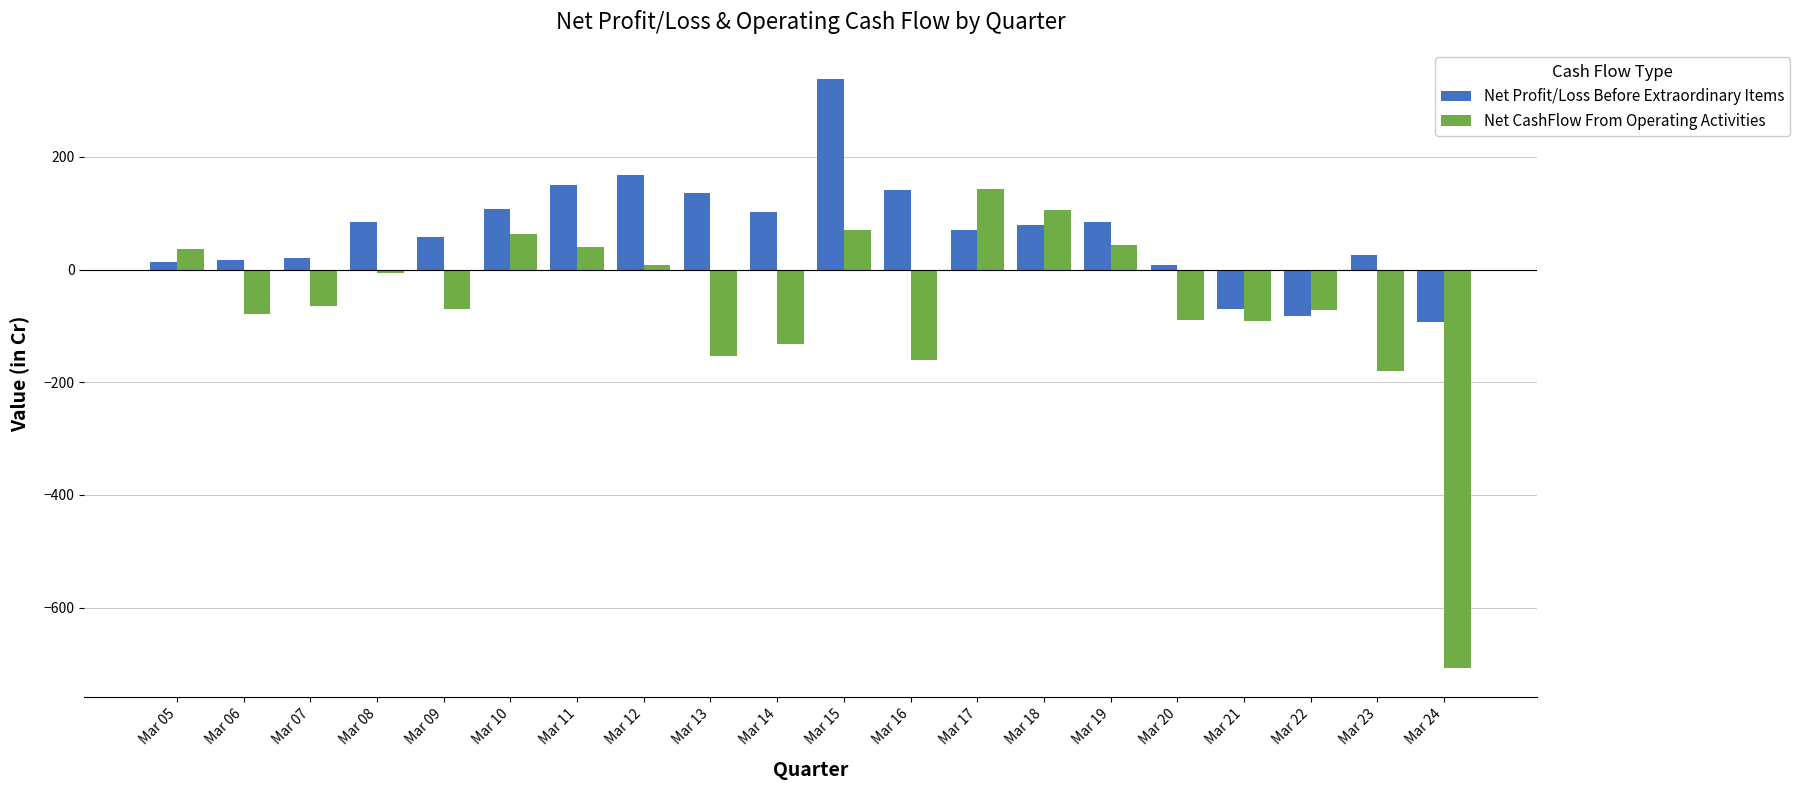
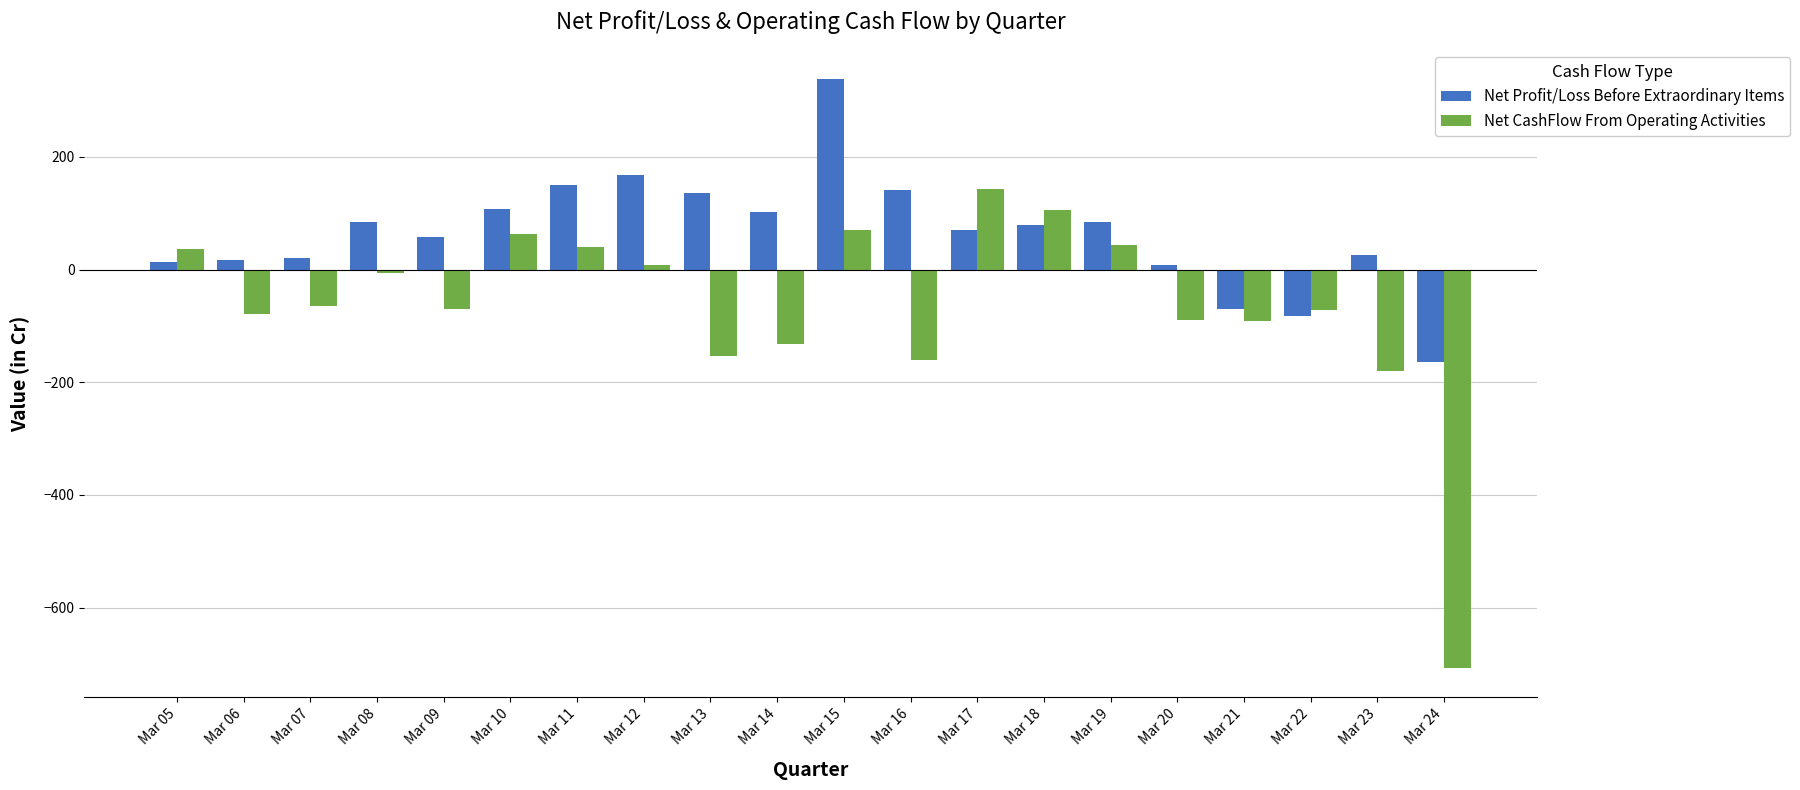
Net Profit/Loss Before Extraordinary Items, Mar 24: -90 -> -160
